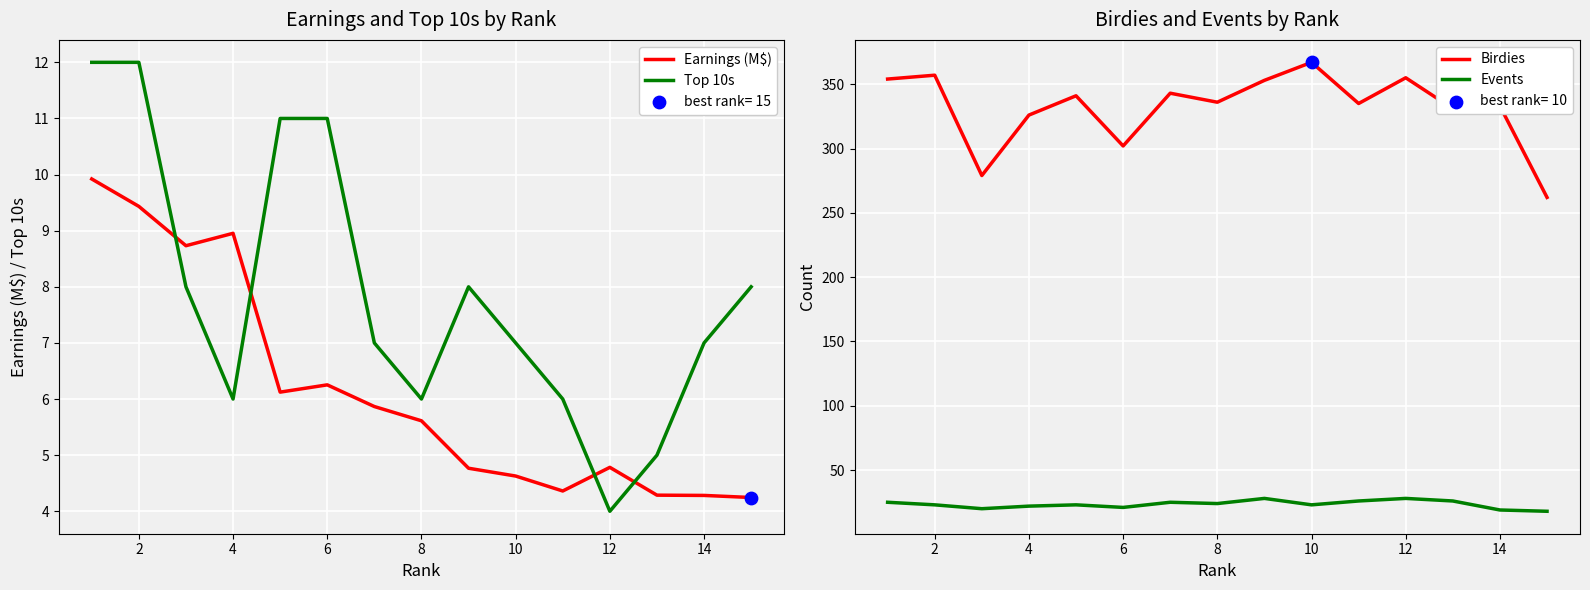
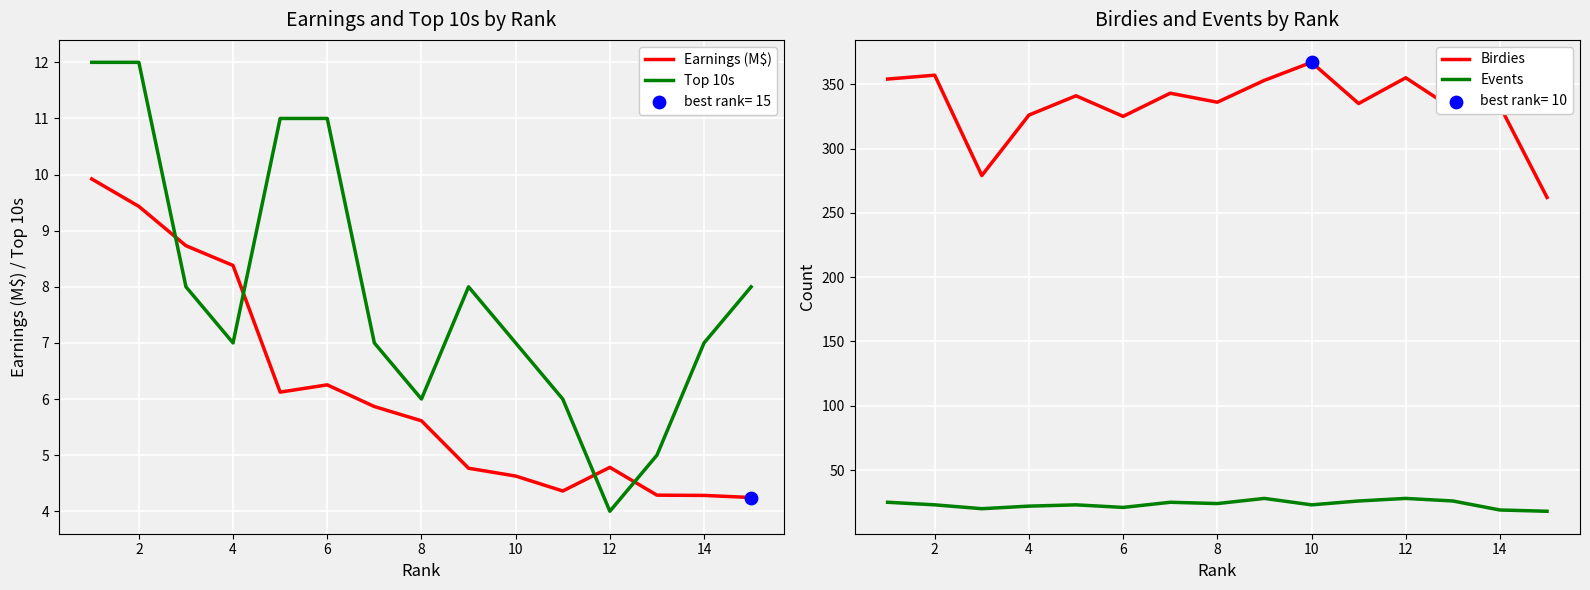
Earnings and Top 10s by Rank, Earnings (M$), 4: 9.0 -> 8.4
Earnings and Top 10s by Rank, Top 10s, 4: 6 -> 7
Birdies and Events by Rank, Birdies, 6: 302 -> 325
